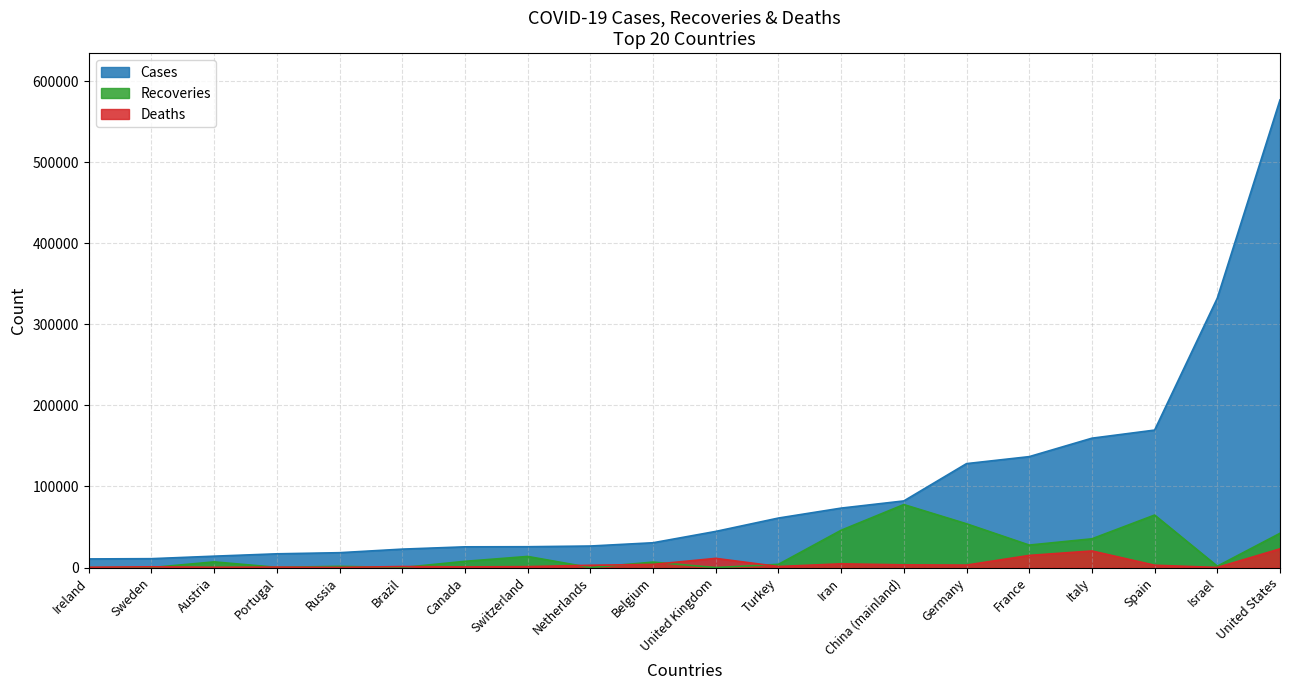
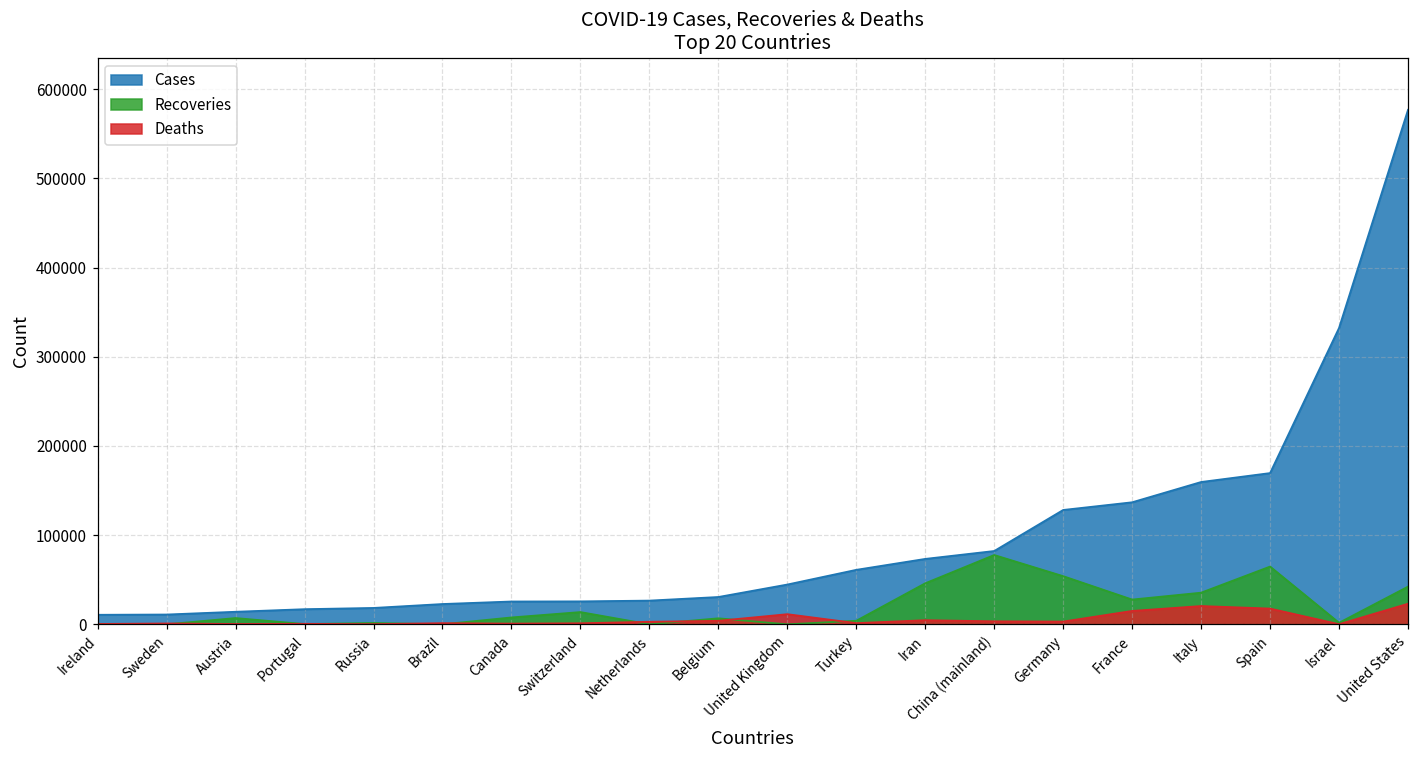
Deaths, Spain: 0 -> 20000
